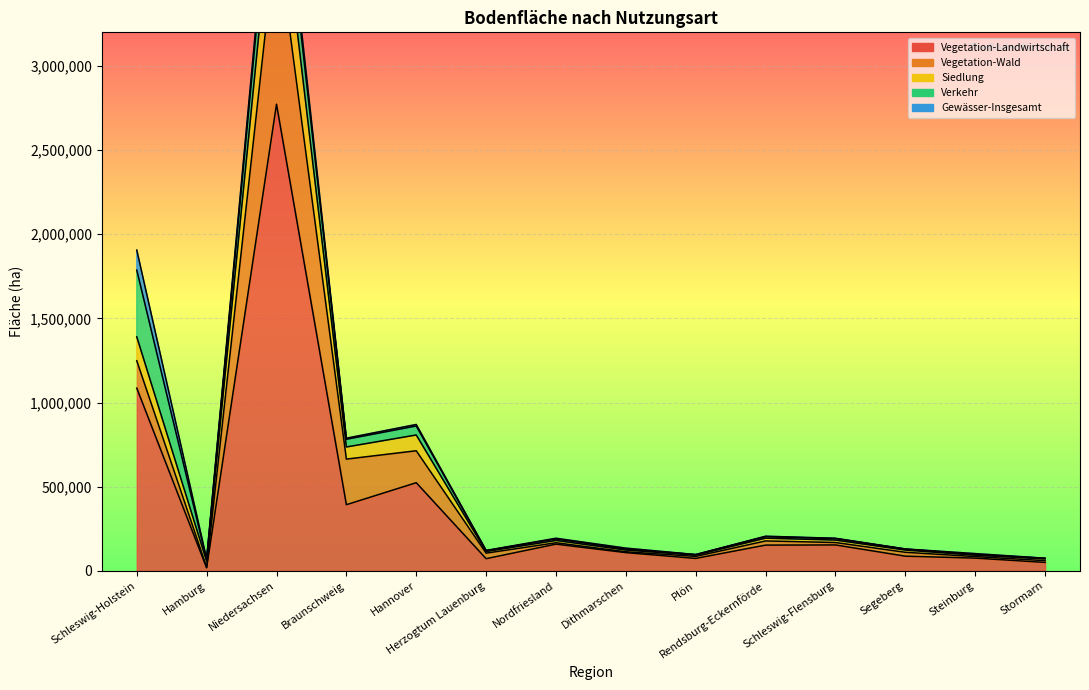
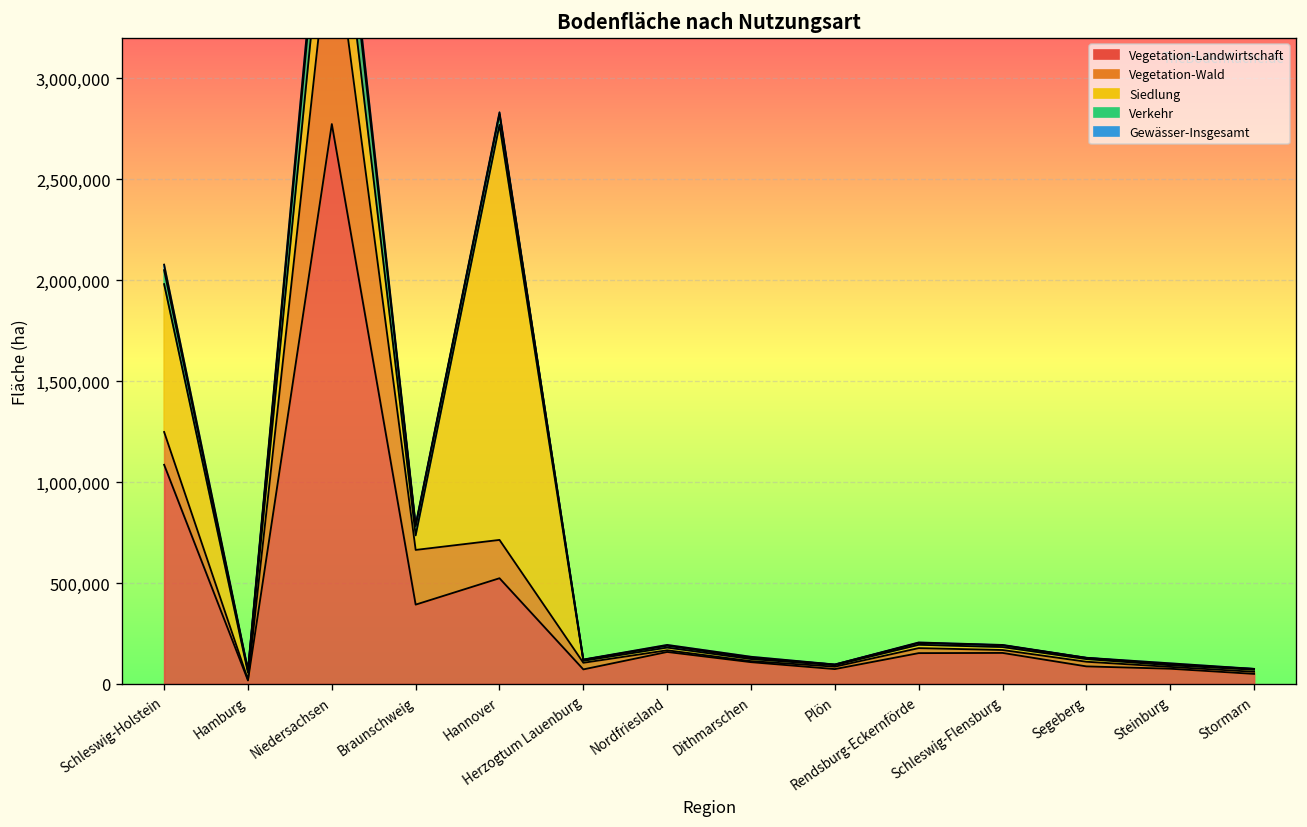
Siedlung, Schleswig-Holstein: 140,000 -> 730,000
Verkehr, Schleswig-Holstein: 400,000 -> 70,000
Gewässer-Insgesamt, Schleswig-Holstein: 120,000 -> 30,000
Siedlung, Hannover: 90,000 -> 2,060,000
